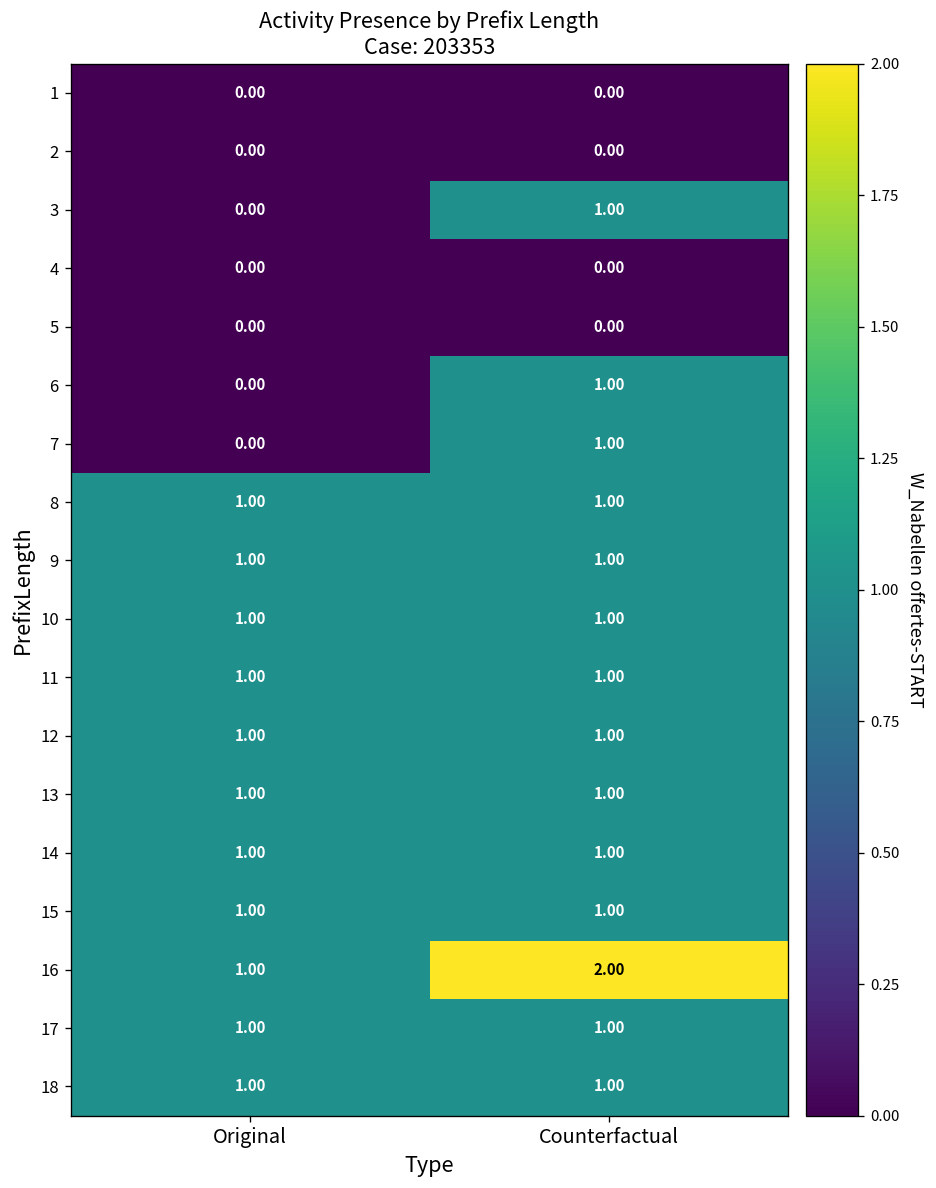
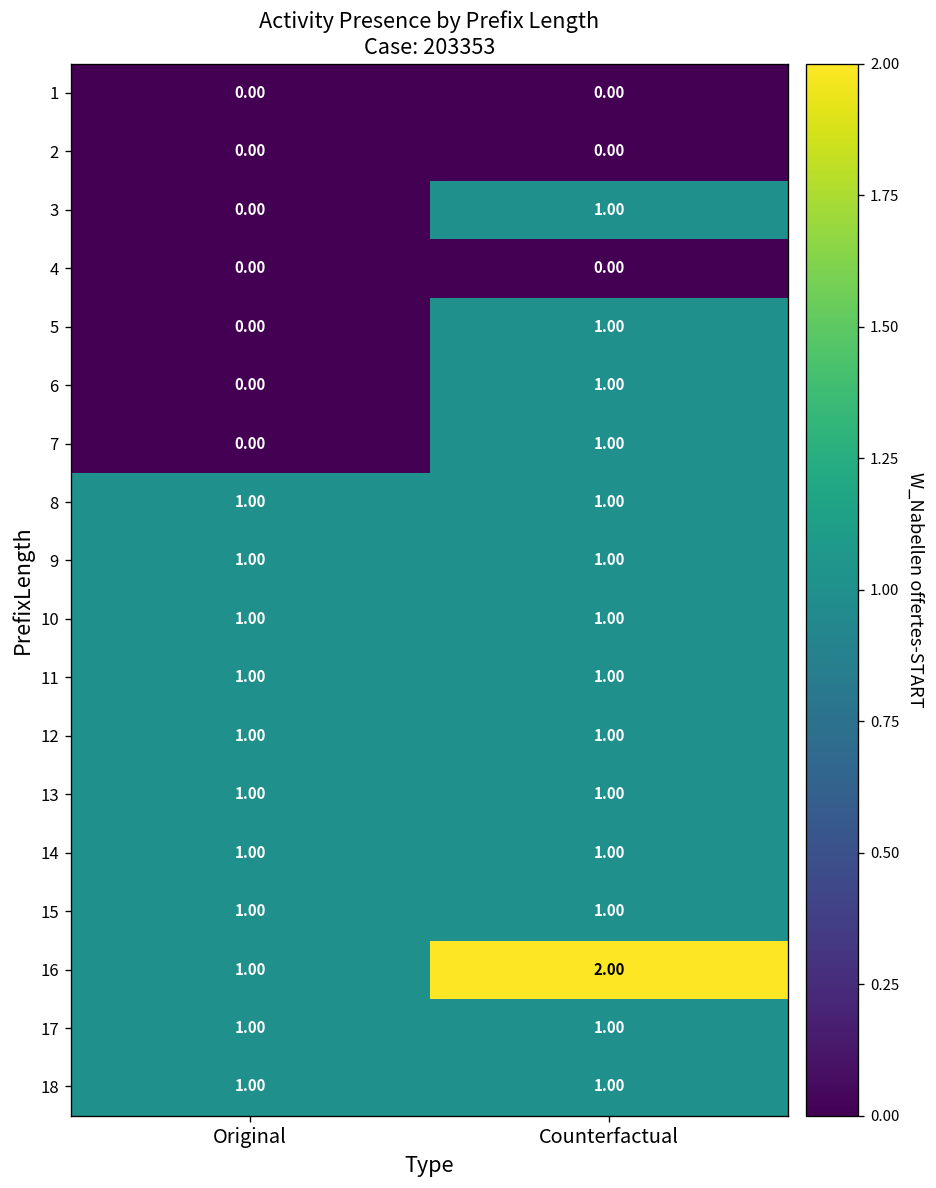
5, Counterfactual: 0.00 -> 1.00
